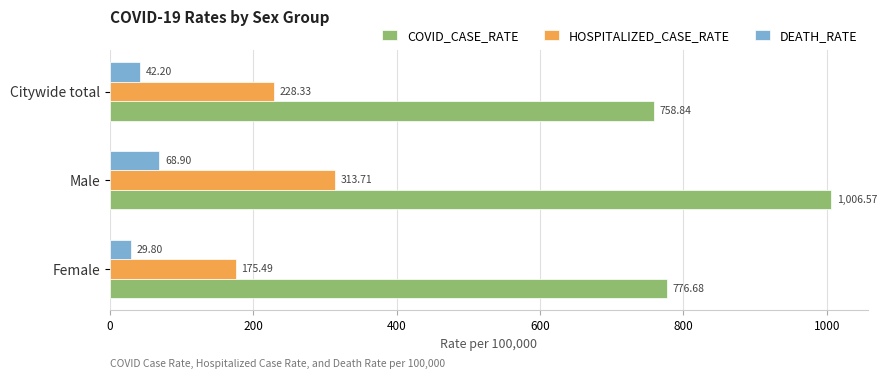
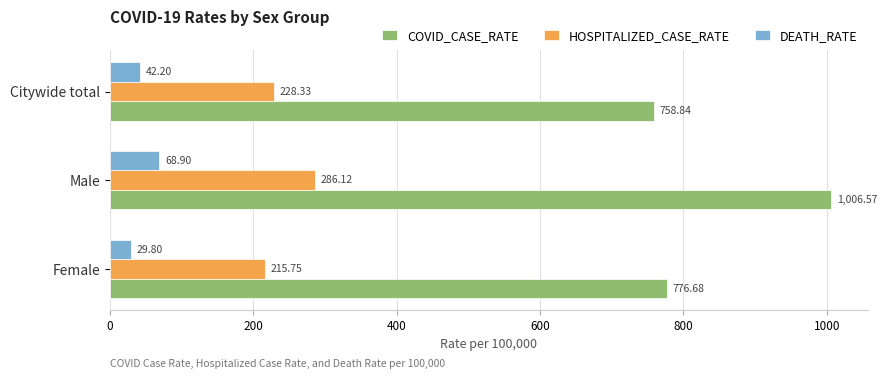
HOSPITALIZED_CASE_RATE, Male: 313.71 -> 286.12
HOSPITALIZED_CASE_RATE, Female: 175.49 -> 215.75
